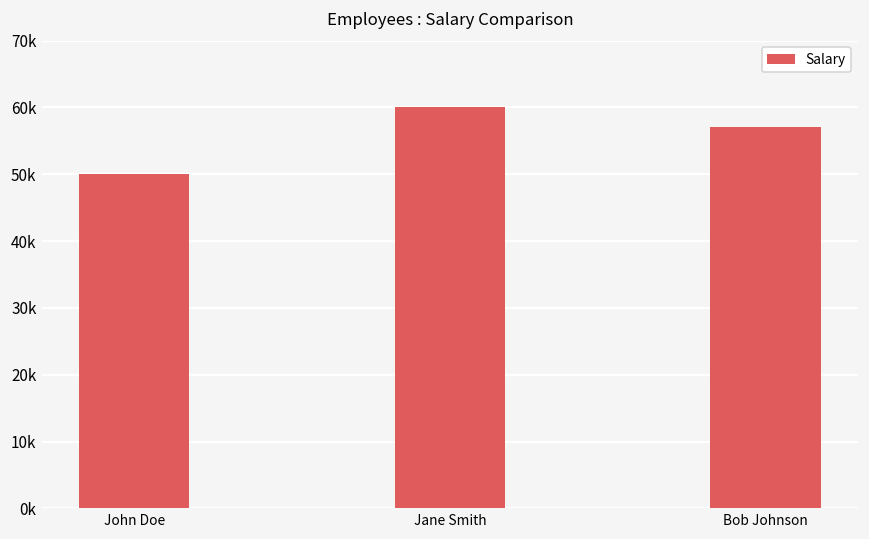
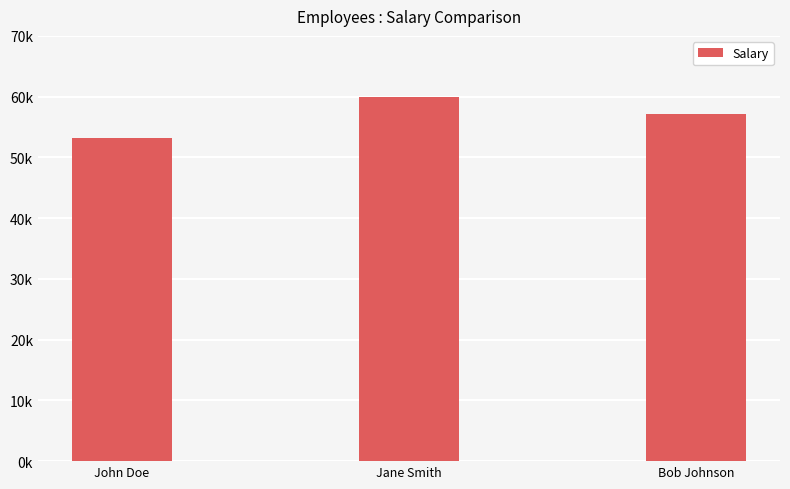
John Doe: 50000 -> 53000
